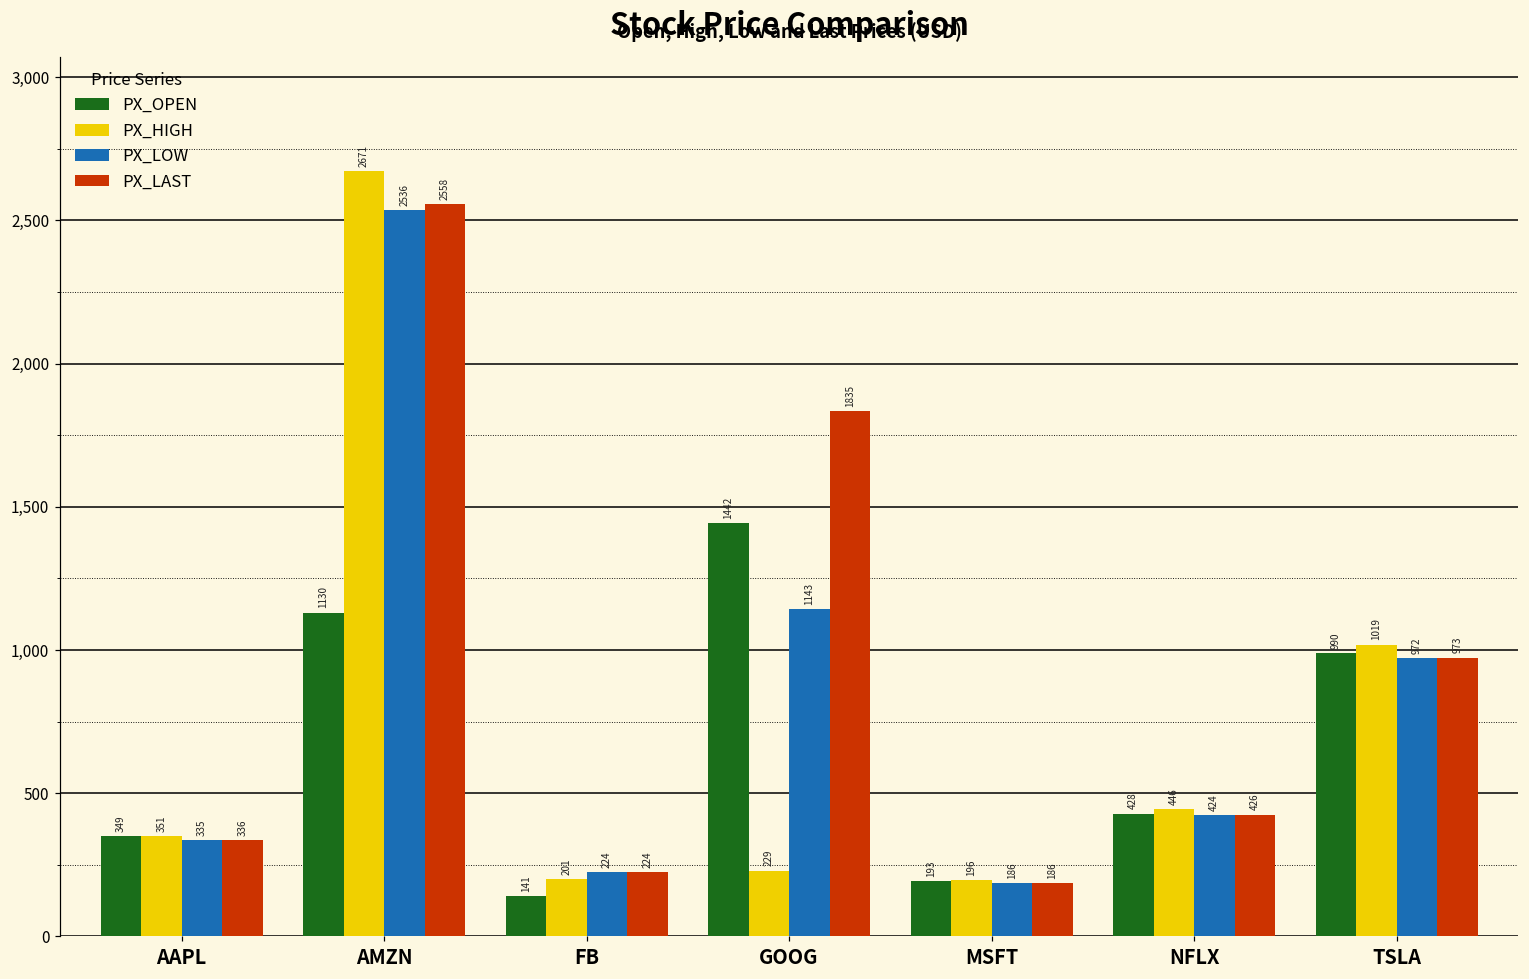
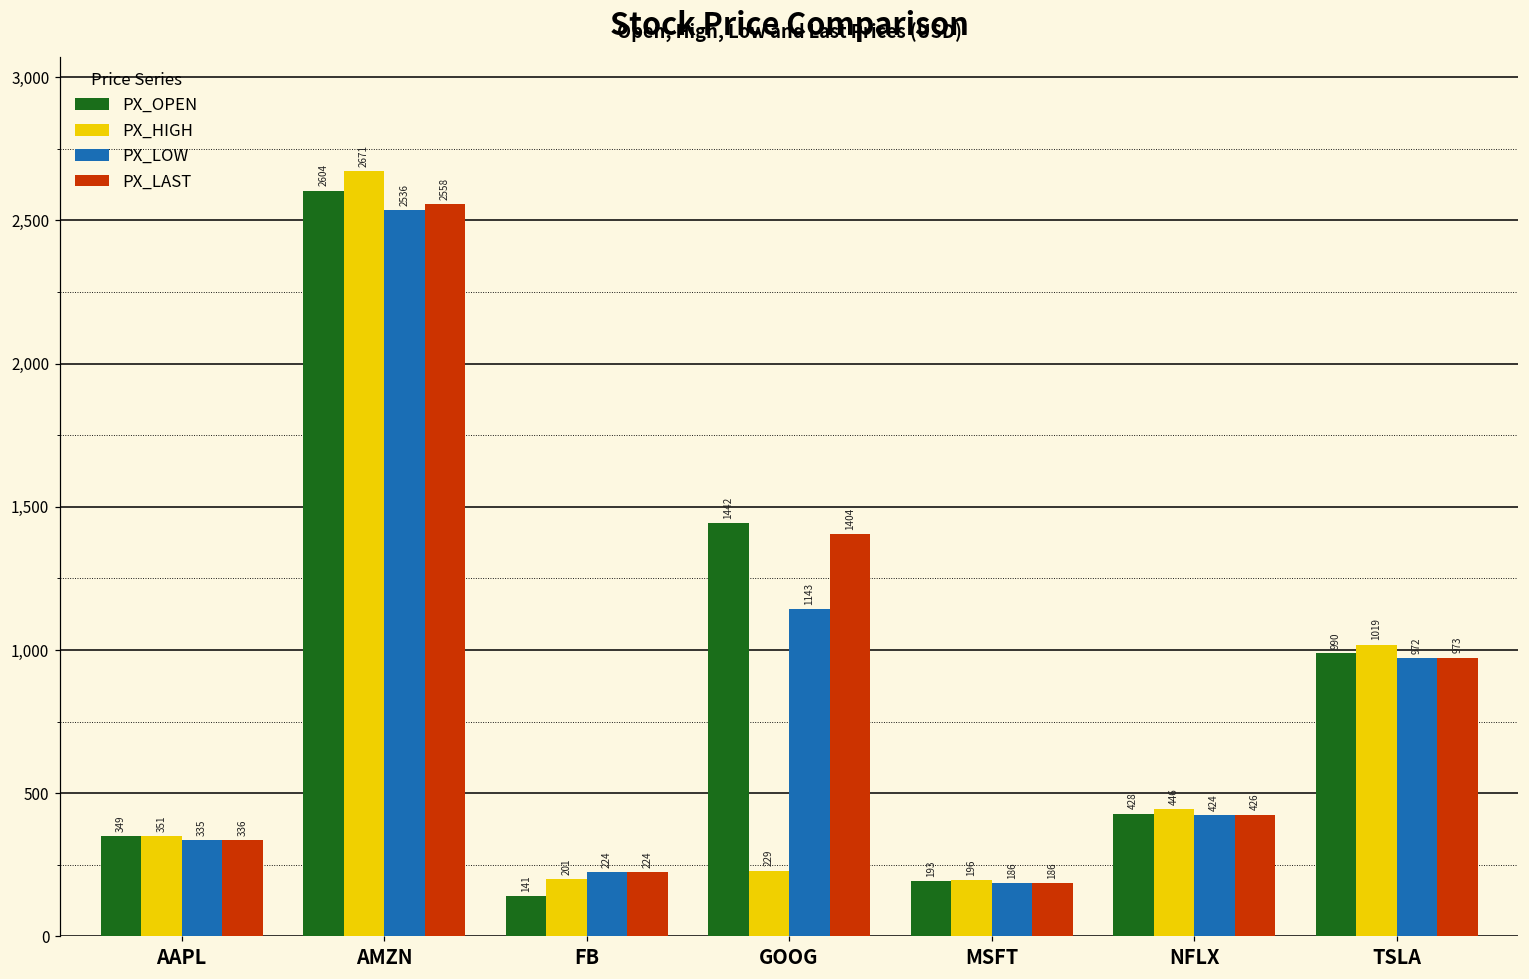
PX_OPEN, AMZN: 1130 -> 2604
PX_LAST, GOOG: 1835 -> 1404
